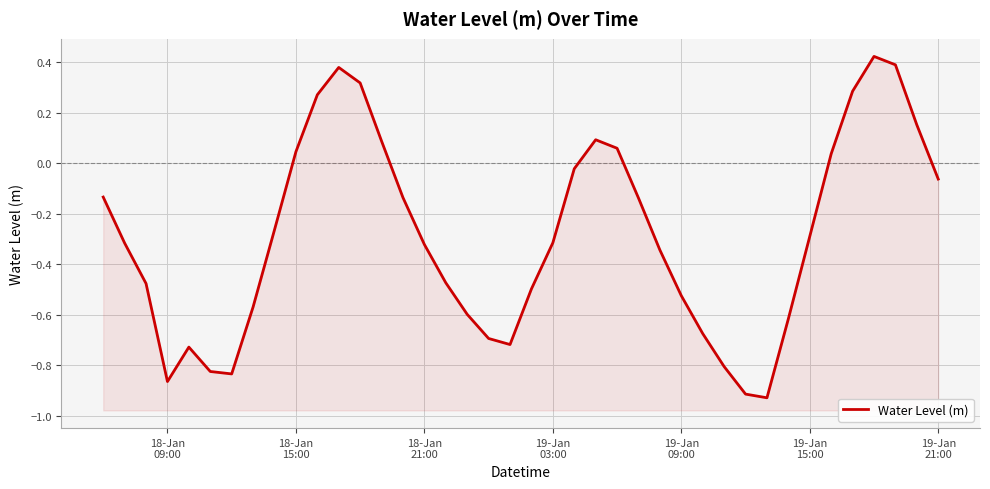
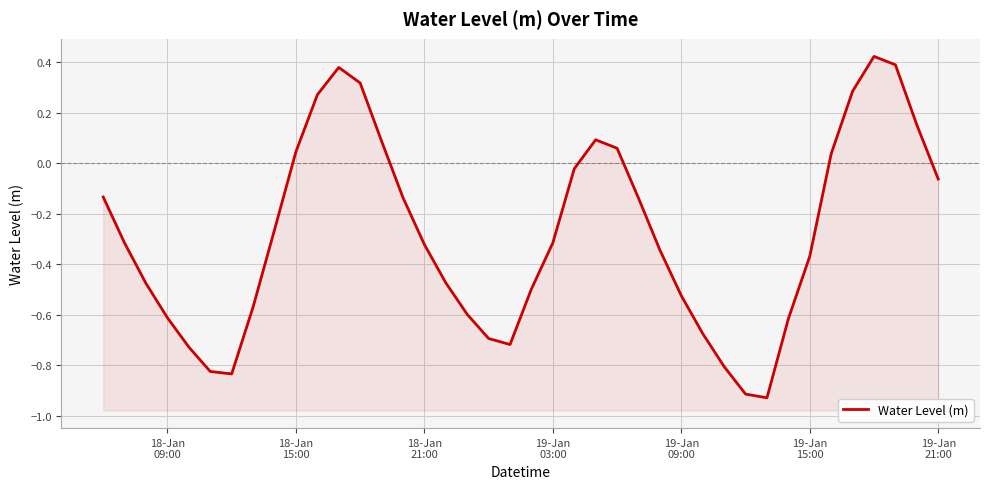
18-Jan 09:00: -0.87 -> -0.61
19-Jan 15:00: -0.29 -> -0.37
